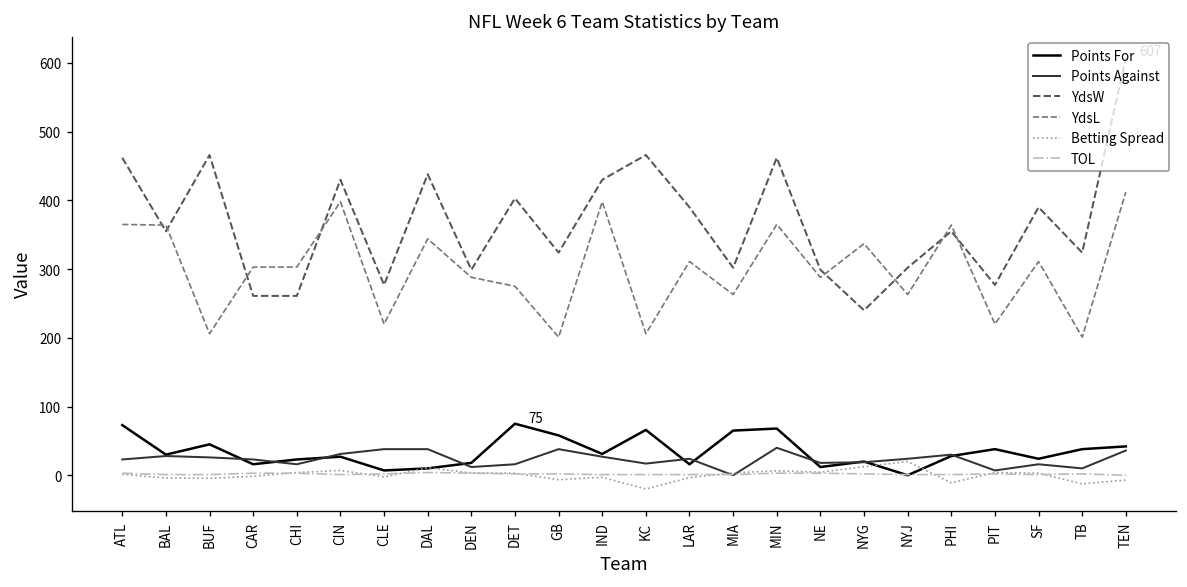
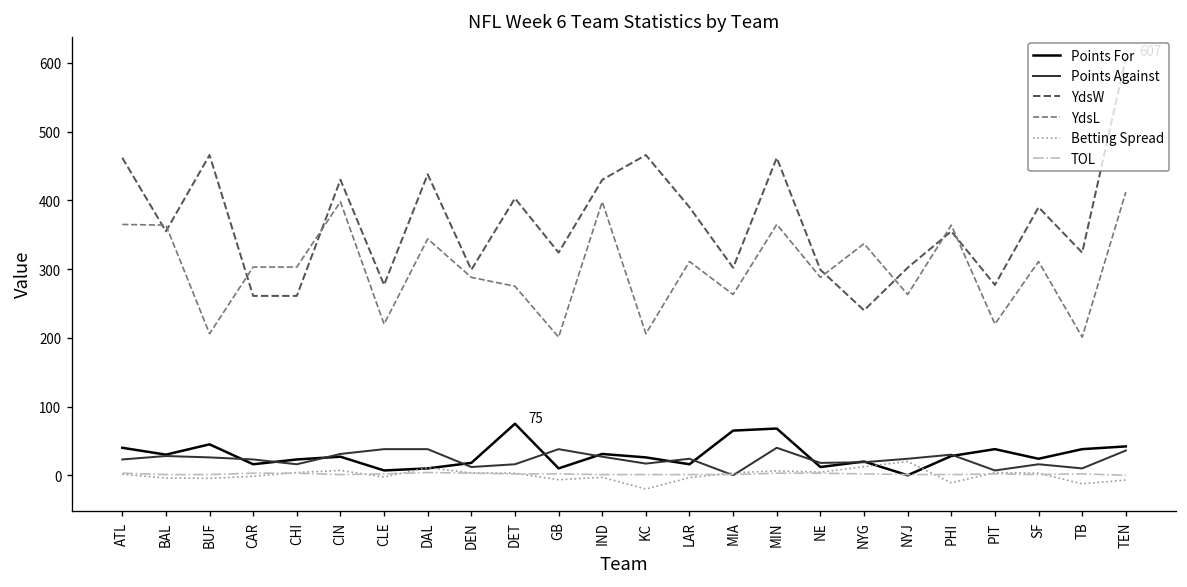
Points For, ATL: 70 -> 40
Points For, GB: 60 -> 10
Points For, KC: 70 -> 30
